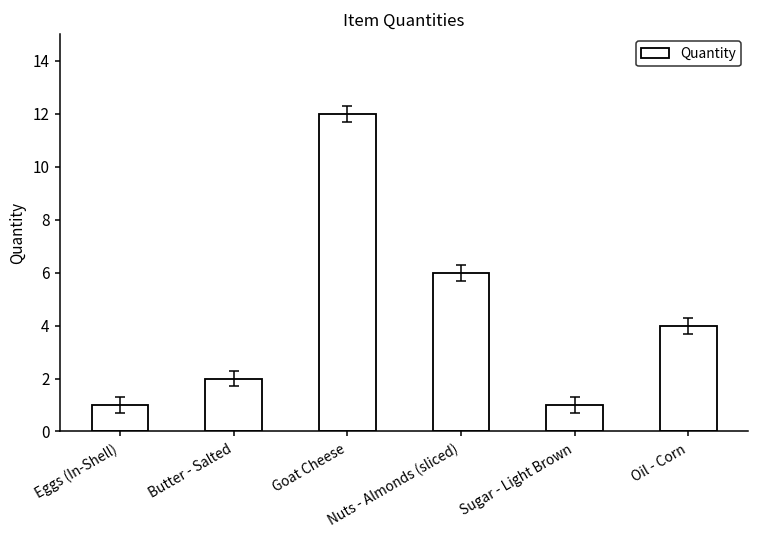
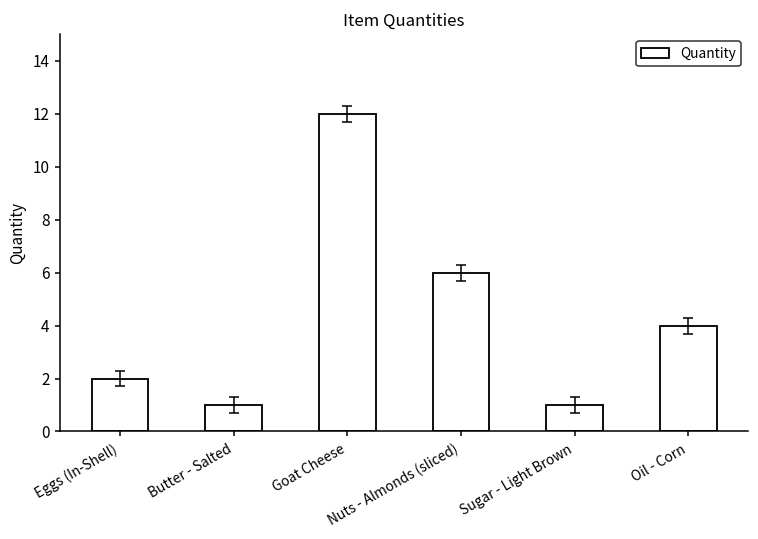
Quantity, Eggs (In-Shell): 1 -> 2
Quantity, Butter - Salted: 2 -> 1
